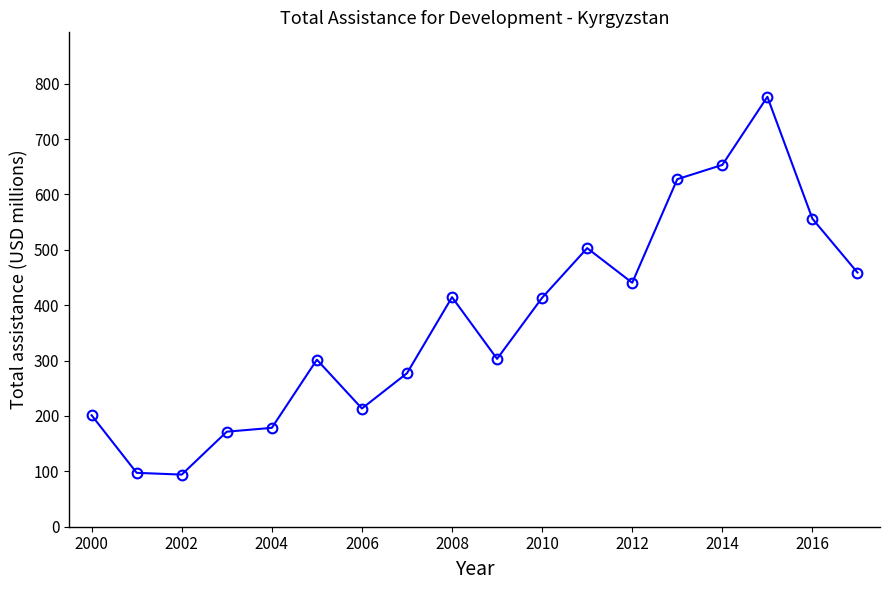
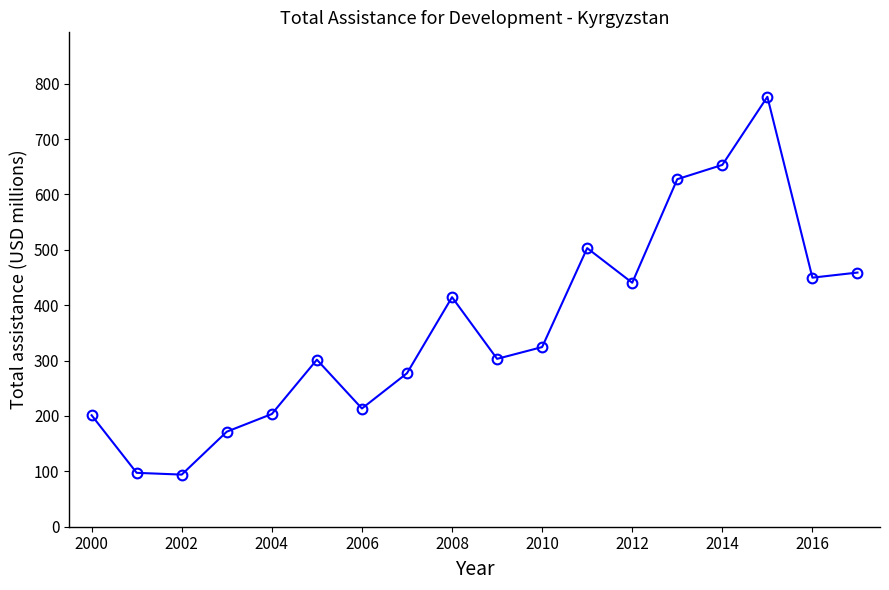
2004: 180 -> 200
2010: 410 -> 320
2016: 560 -> 450
